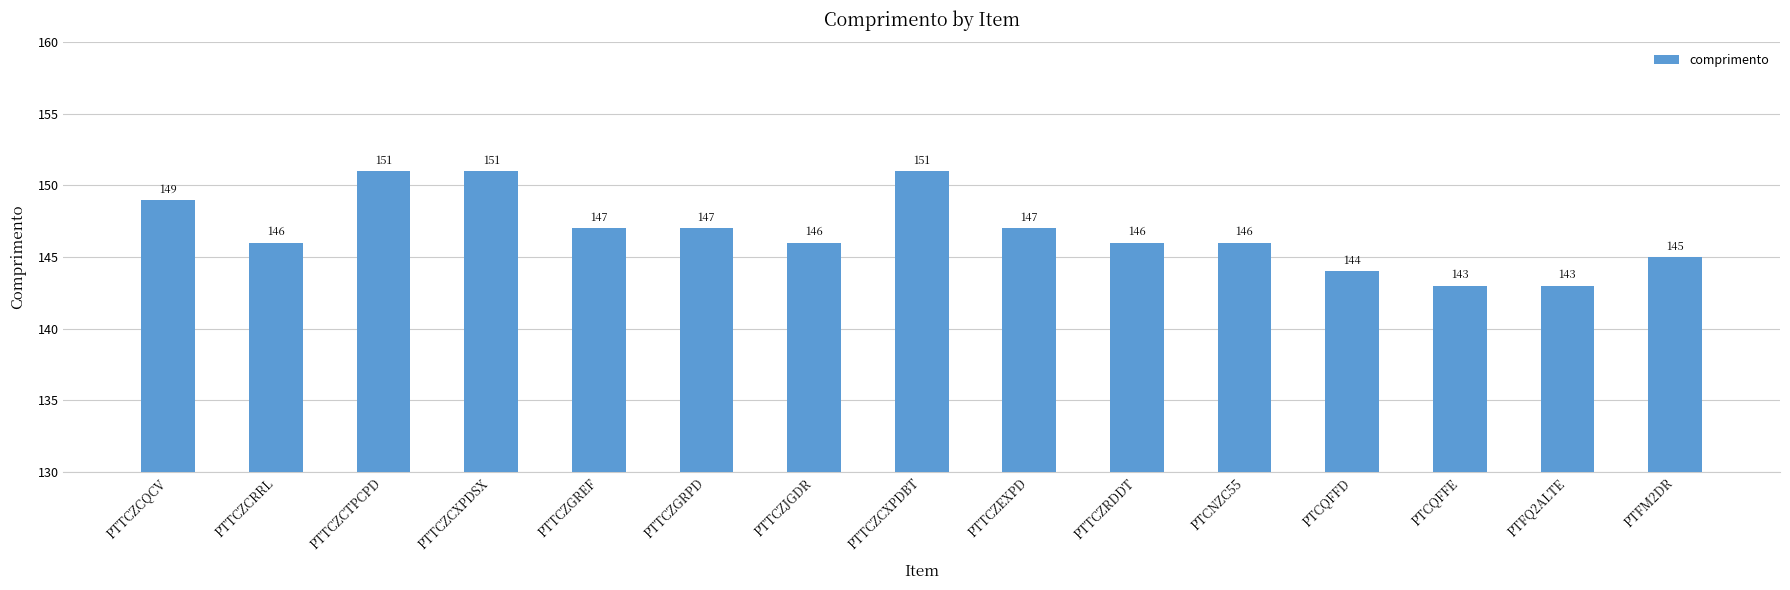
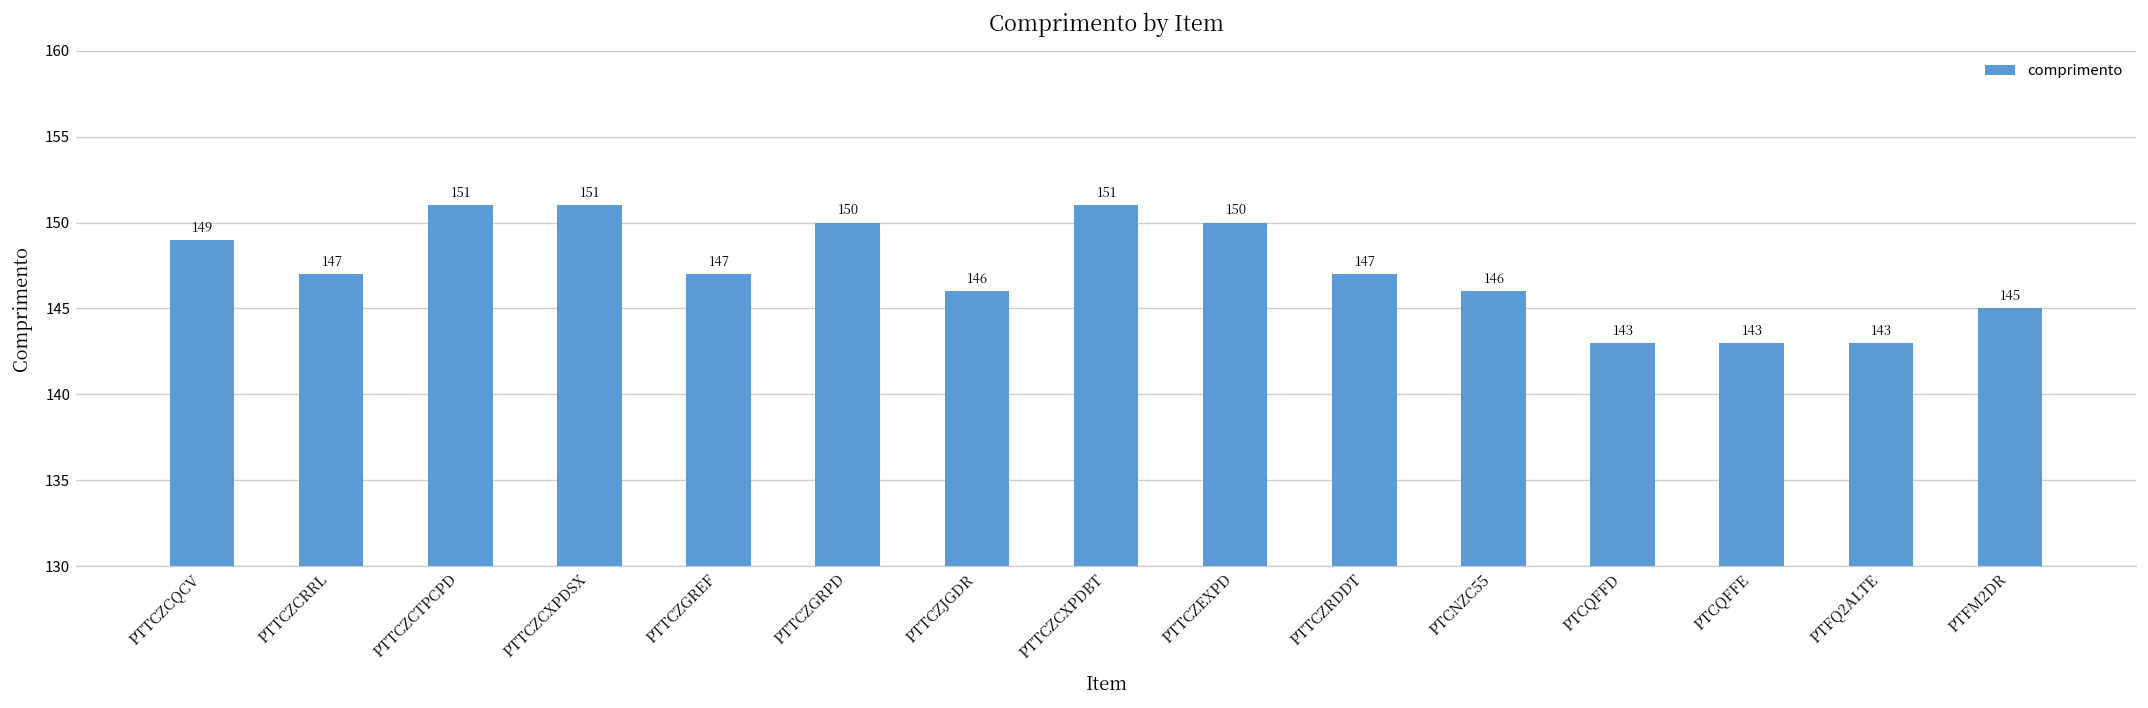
PTTCZCRRL: 146 -> 147
PTTCZGRPD: 147 -> 150
PTTCZEXPD: 147 -> 150
PTTCZRDDT: 146 -> 147
PTCQFFD: 144 -> 143
